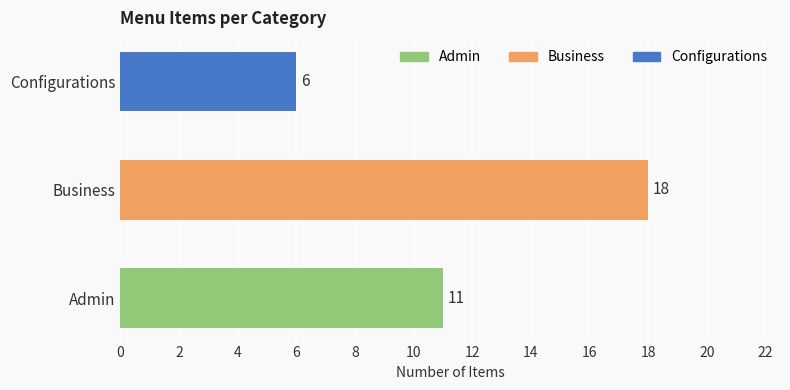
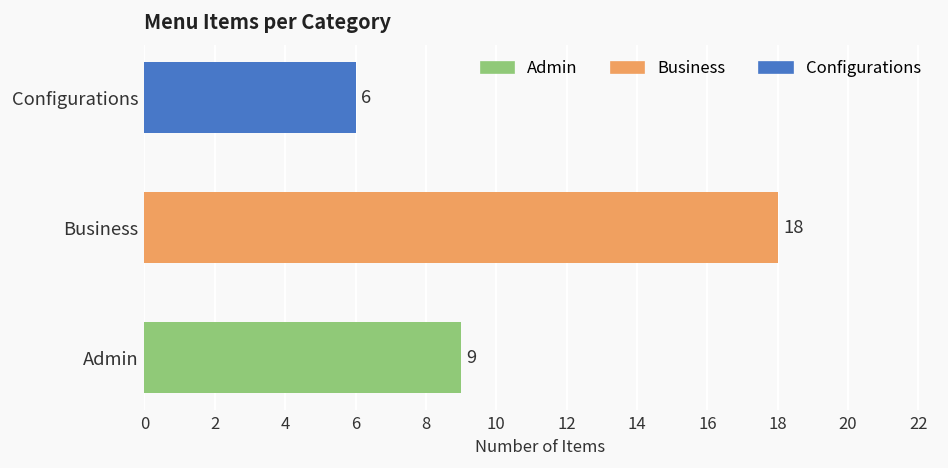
Admin: 11 -> 9
